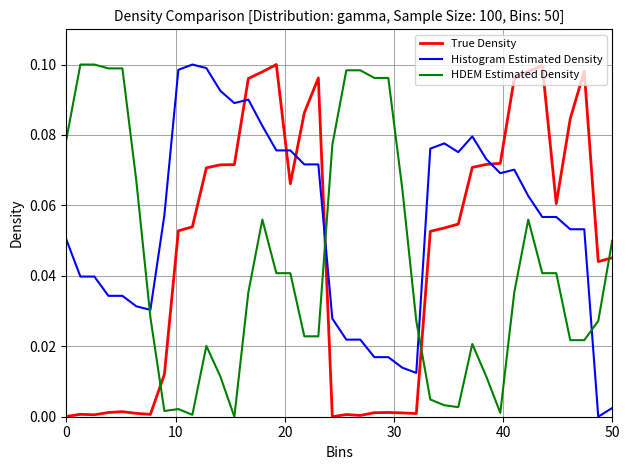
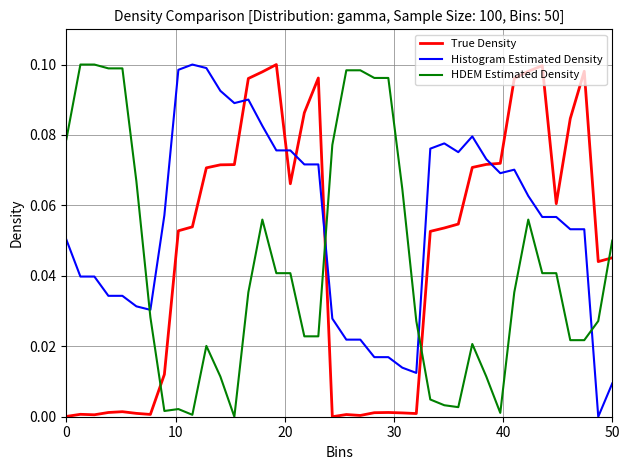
Histogram Estimated Density, 50: 0.002 -> 0.009
